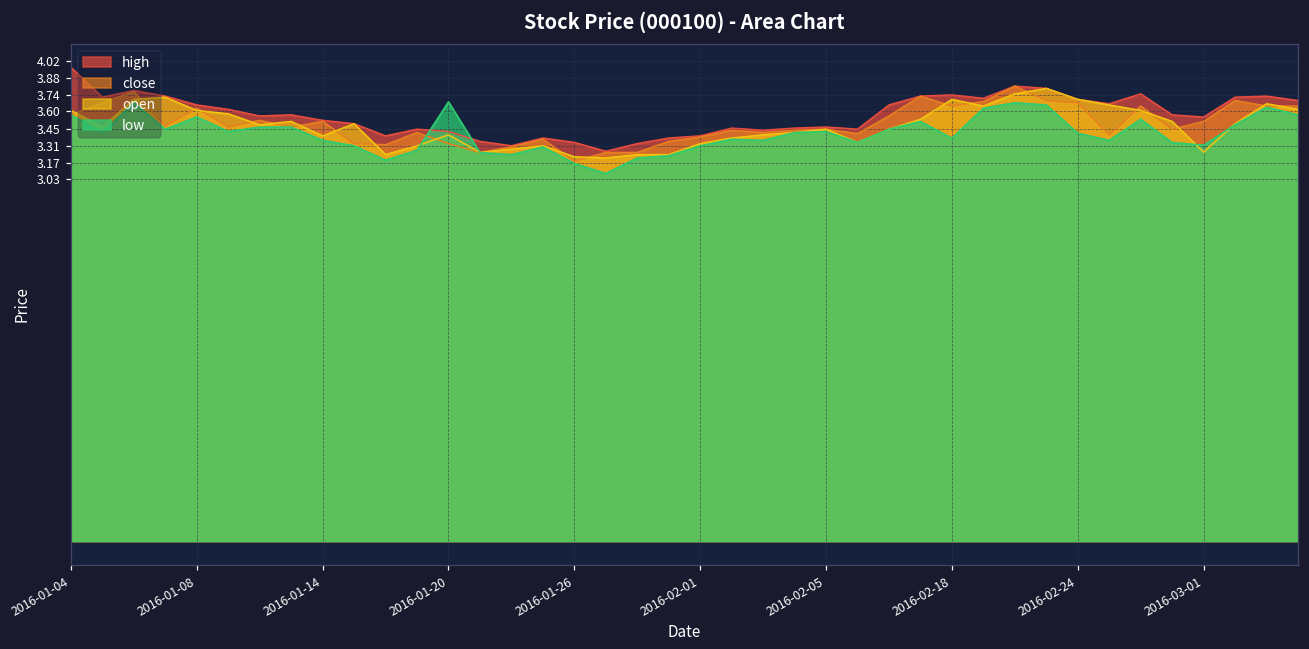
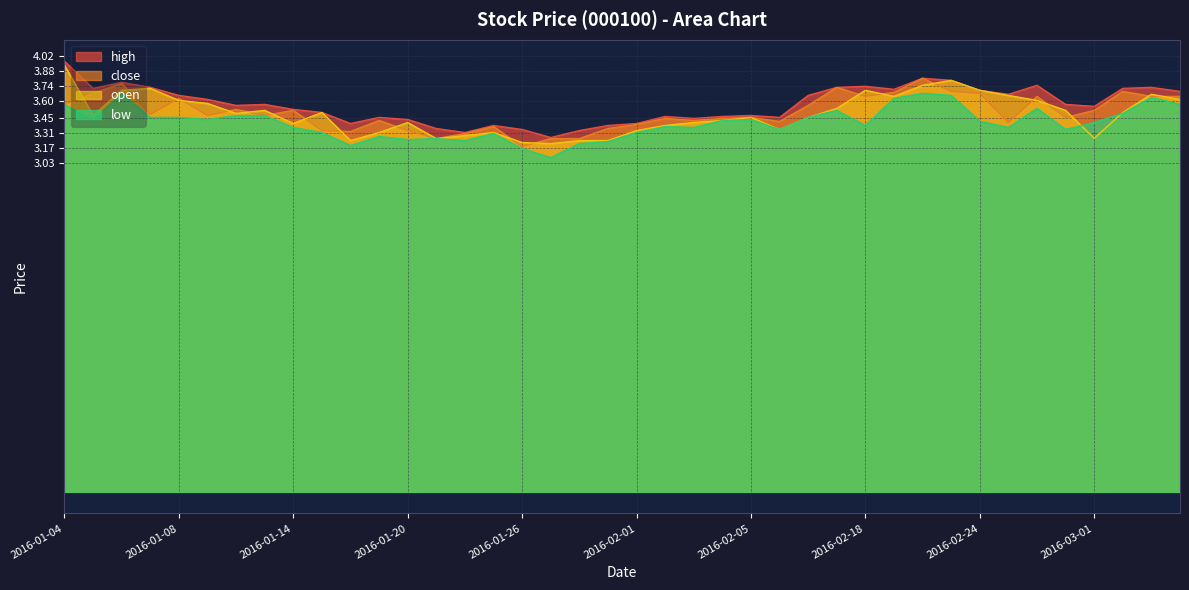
open, 2016-01-04: 3.61 -> 3.93
low, 2016-01-08: 3.55 -> 3.45
low, 2016-01-20: 3.68 -> 3.25
low, 2016-03-01: 3.32 -> 3.40
